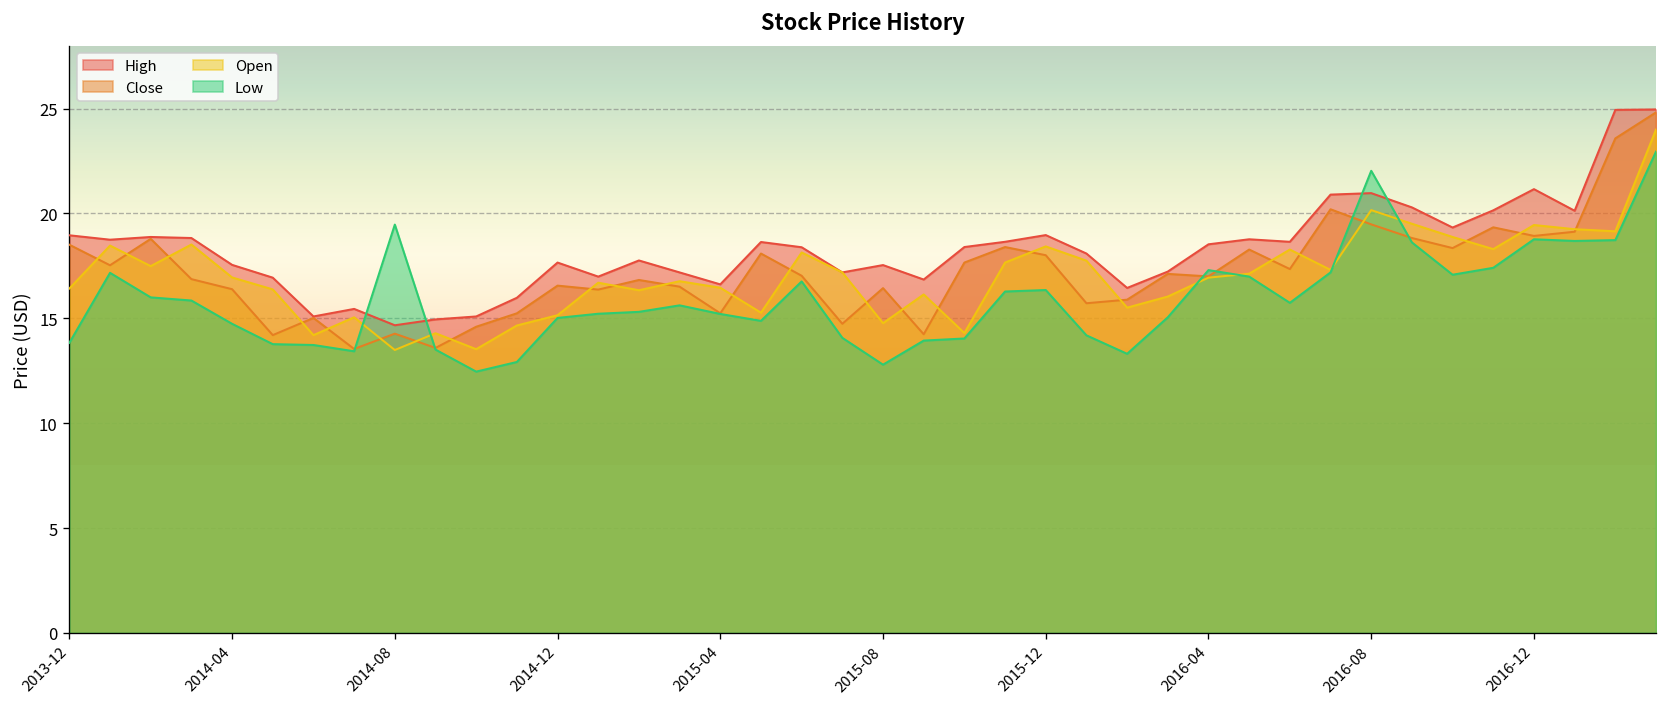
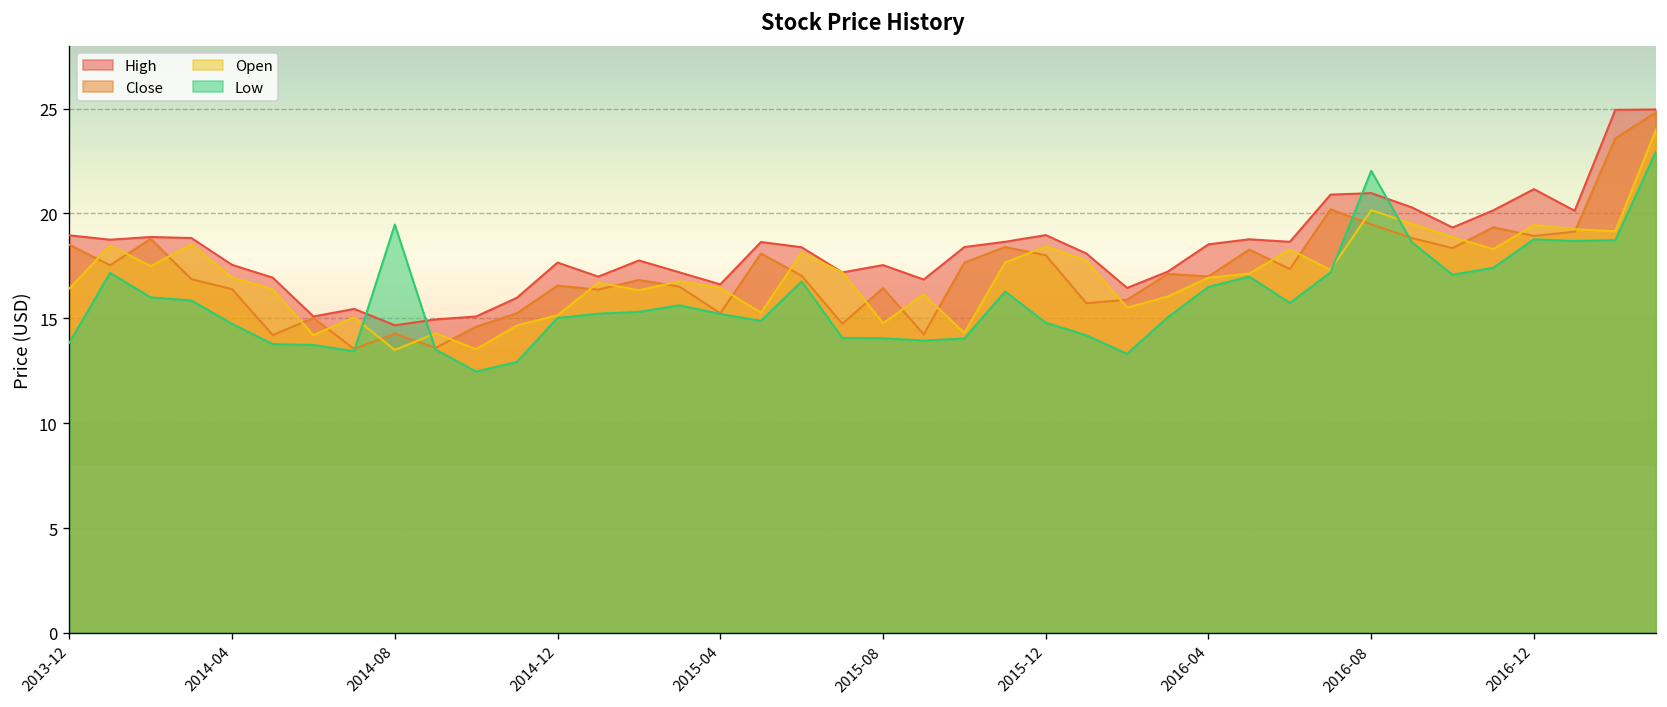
Low, 2015-08: 12.8 -> 14.1
Low, 2015-12: 16.4 -> 14.8
Low, 2016-04: 17.3 -> 16.5
